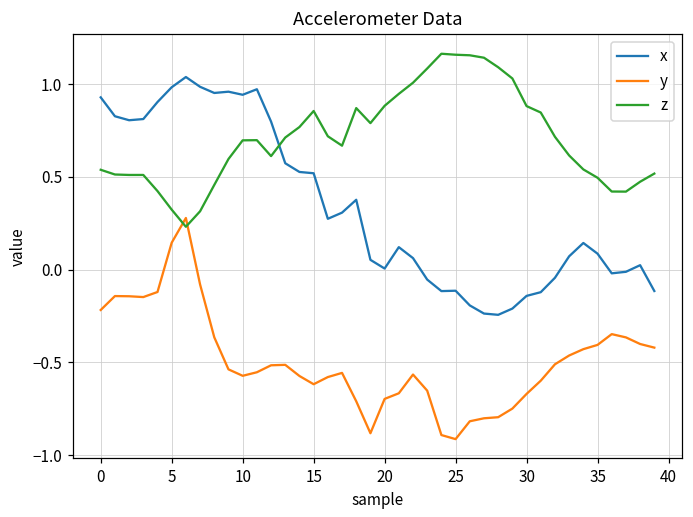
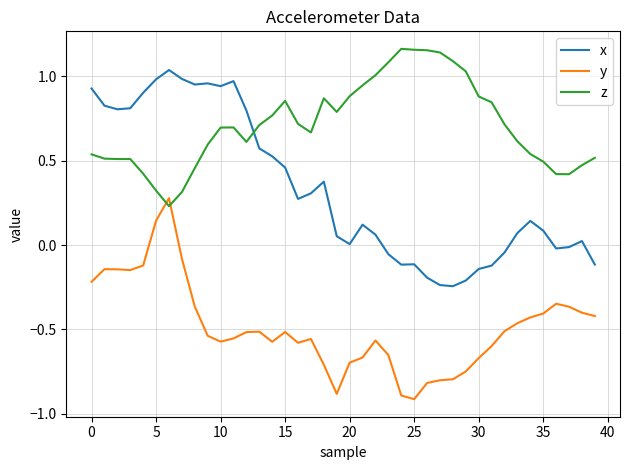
x, 15: 0.52 -> 0.46
y, 15: -0.62 -> -0.52
